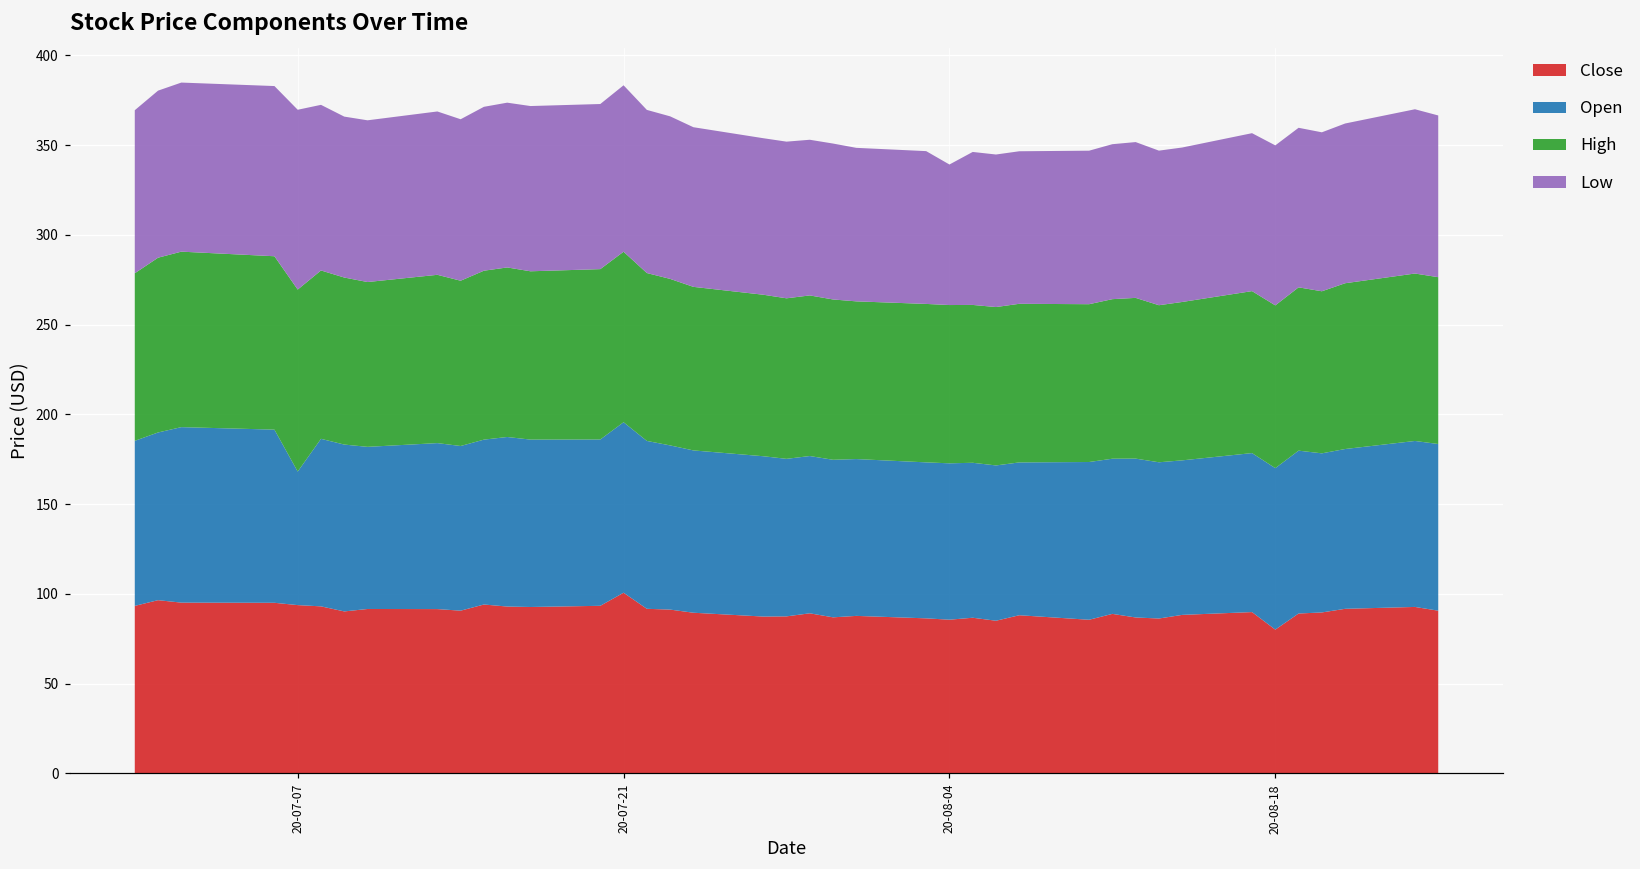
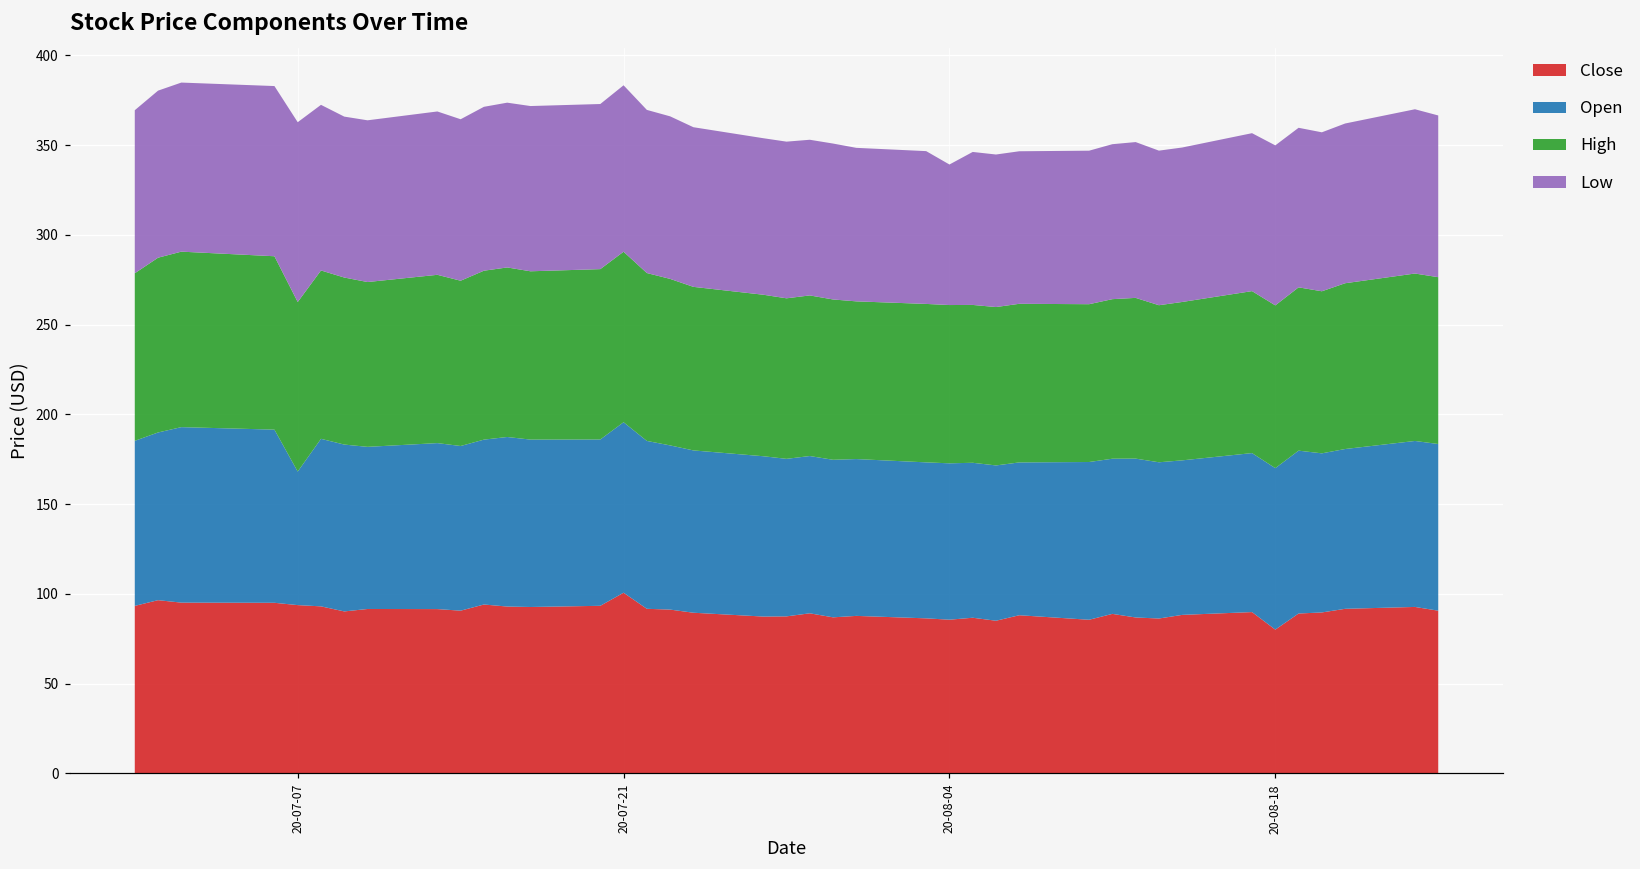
High, 20-07-07: 101 -> 94
